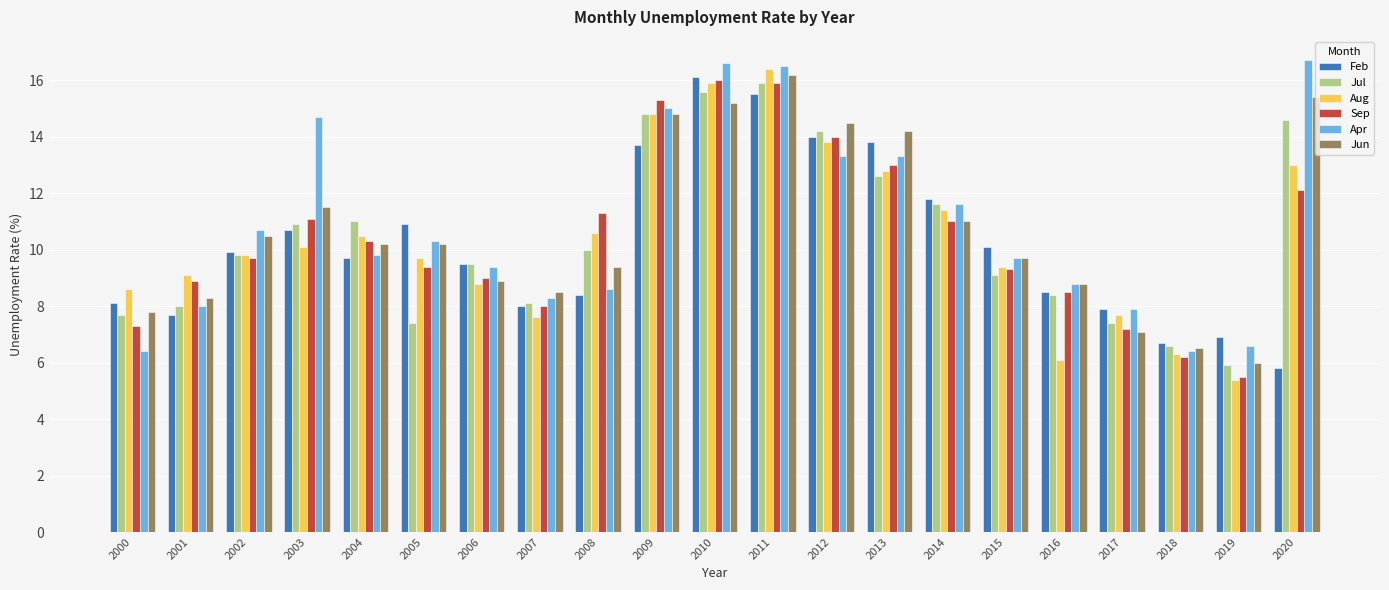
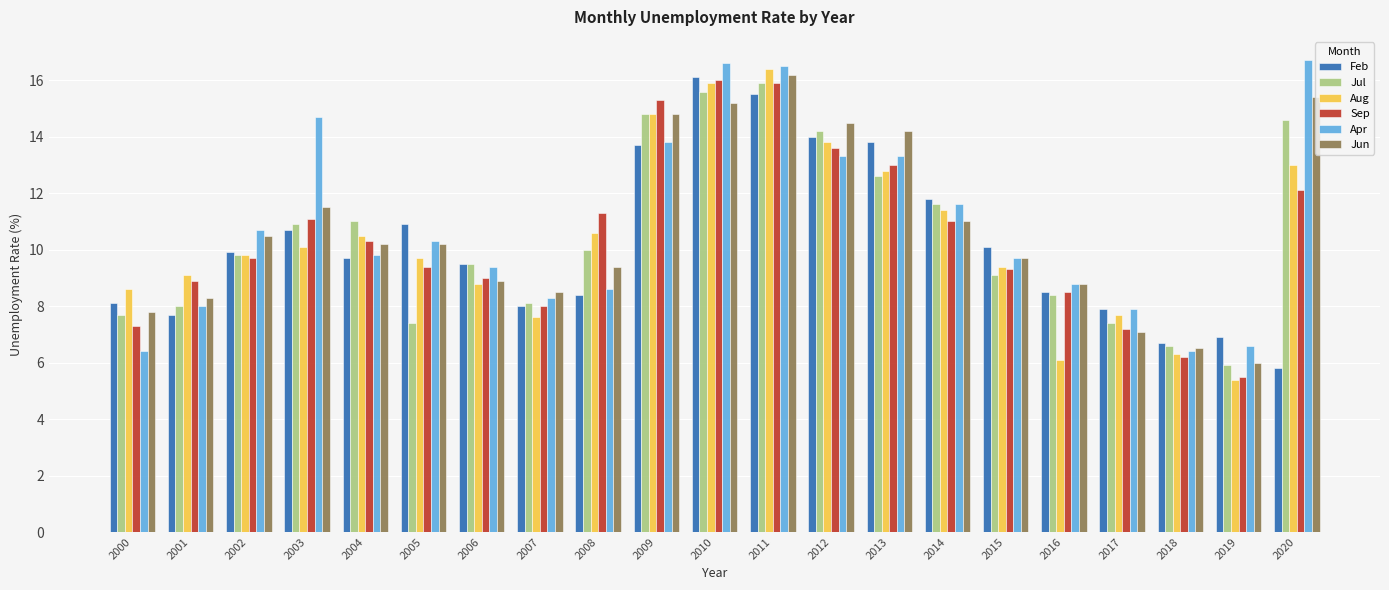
Apr, 2009: 15.0 -> 13.8
Sep, 2012: 14.0 -> 13.6
